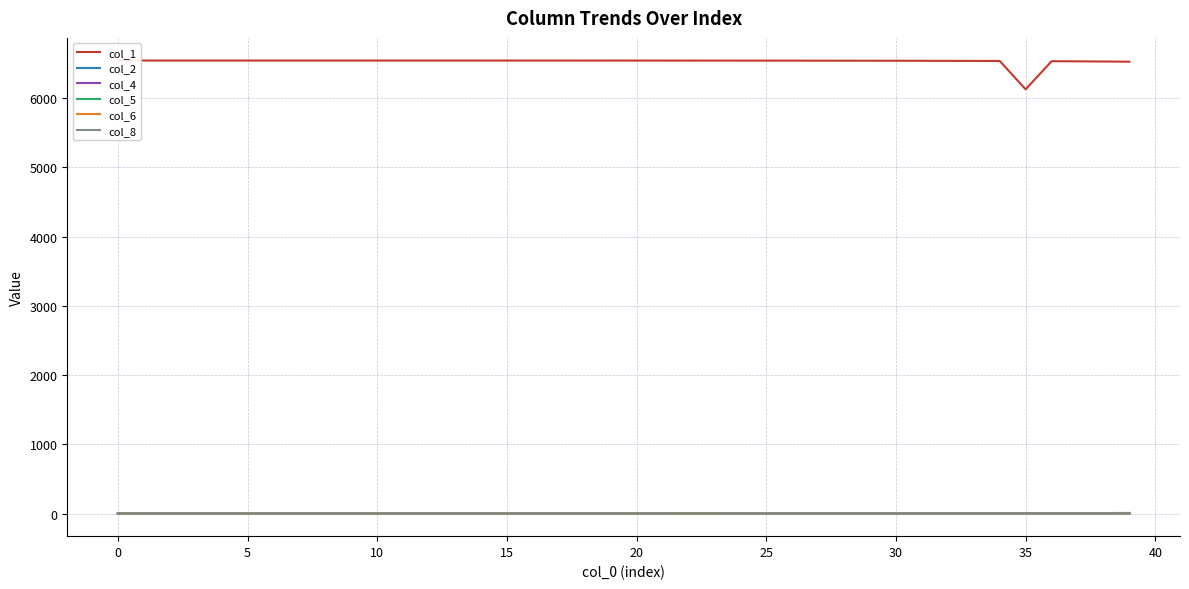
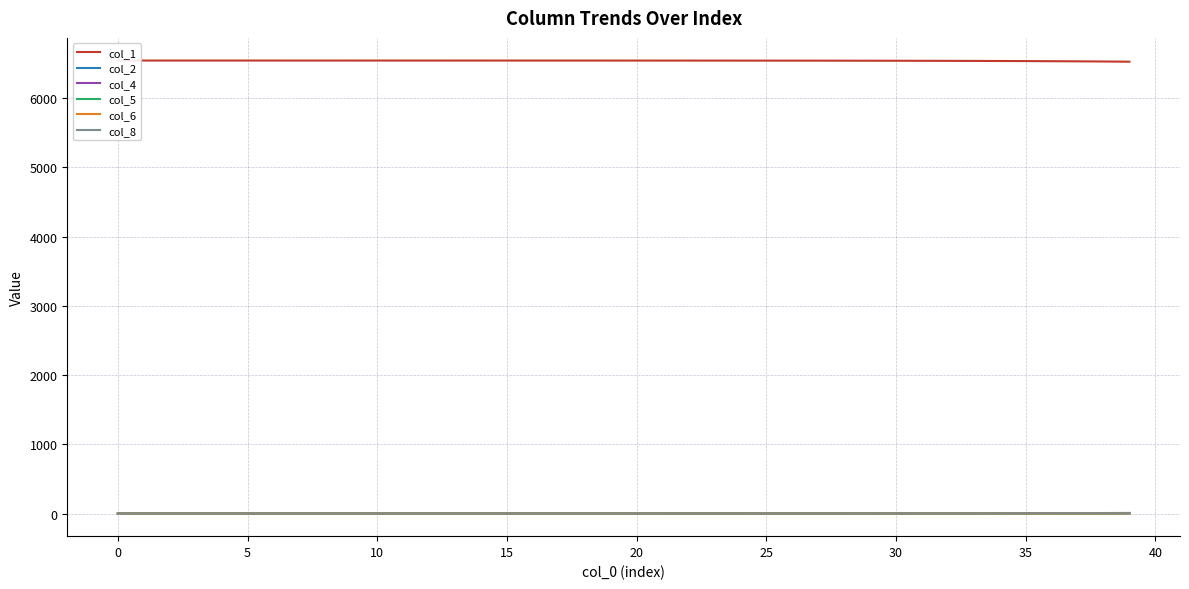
col_1, 35: 6100 -> 6500
